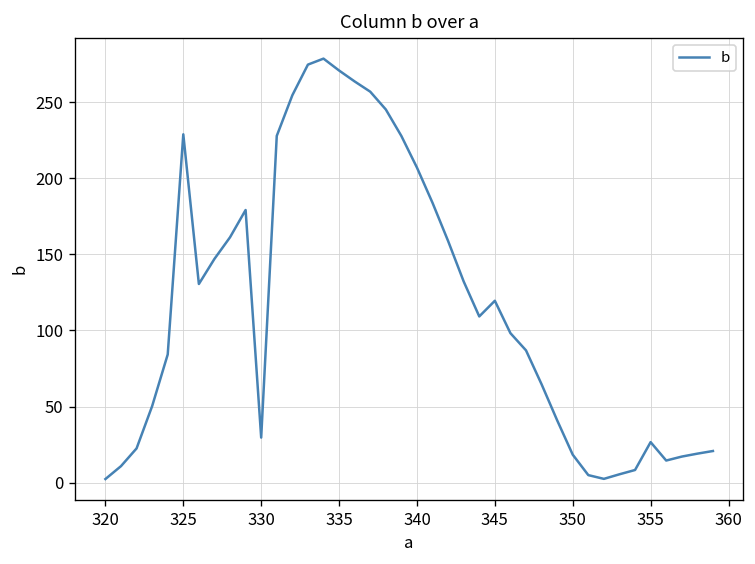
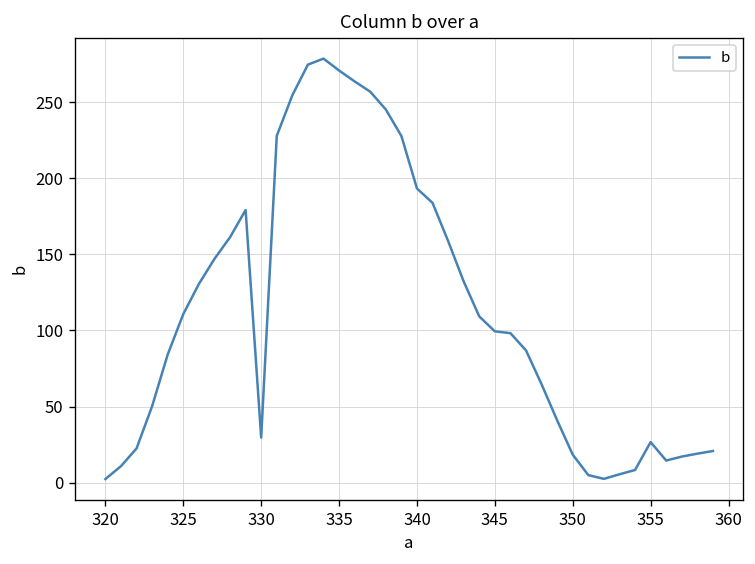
325: 229 -> 111
340: 207 -> 193
345: 119 -> 99
